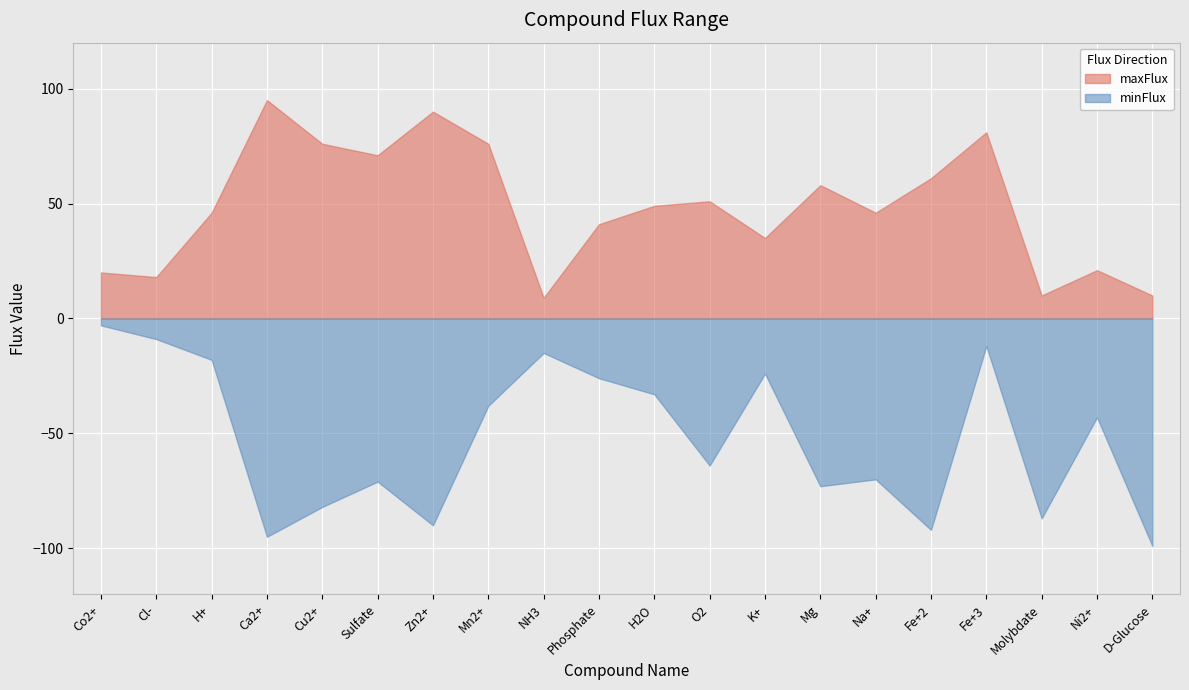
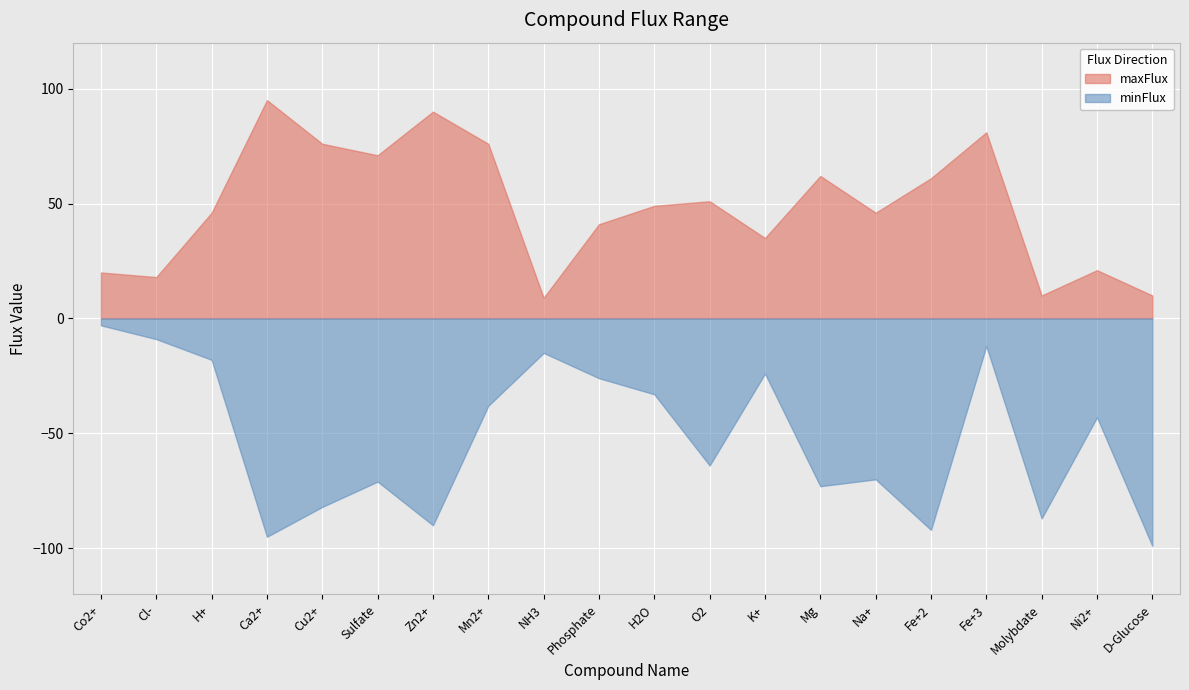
maxFlux, Mg: 58 -> 62
